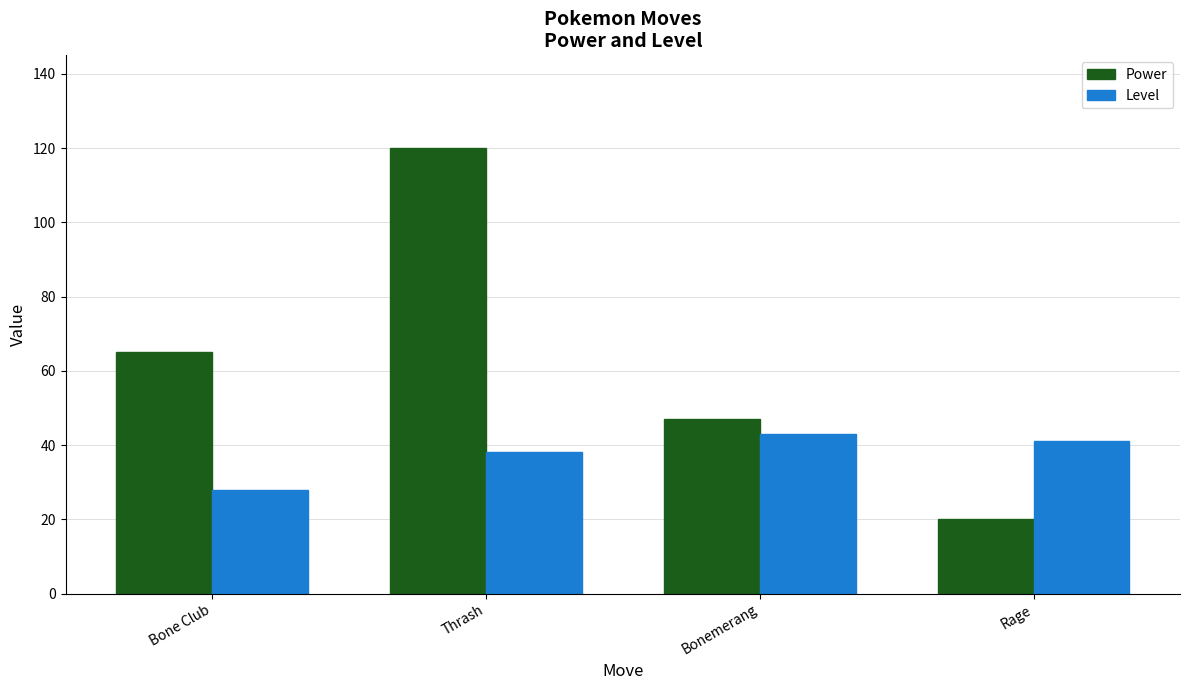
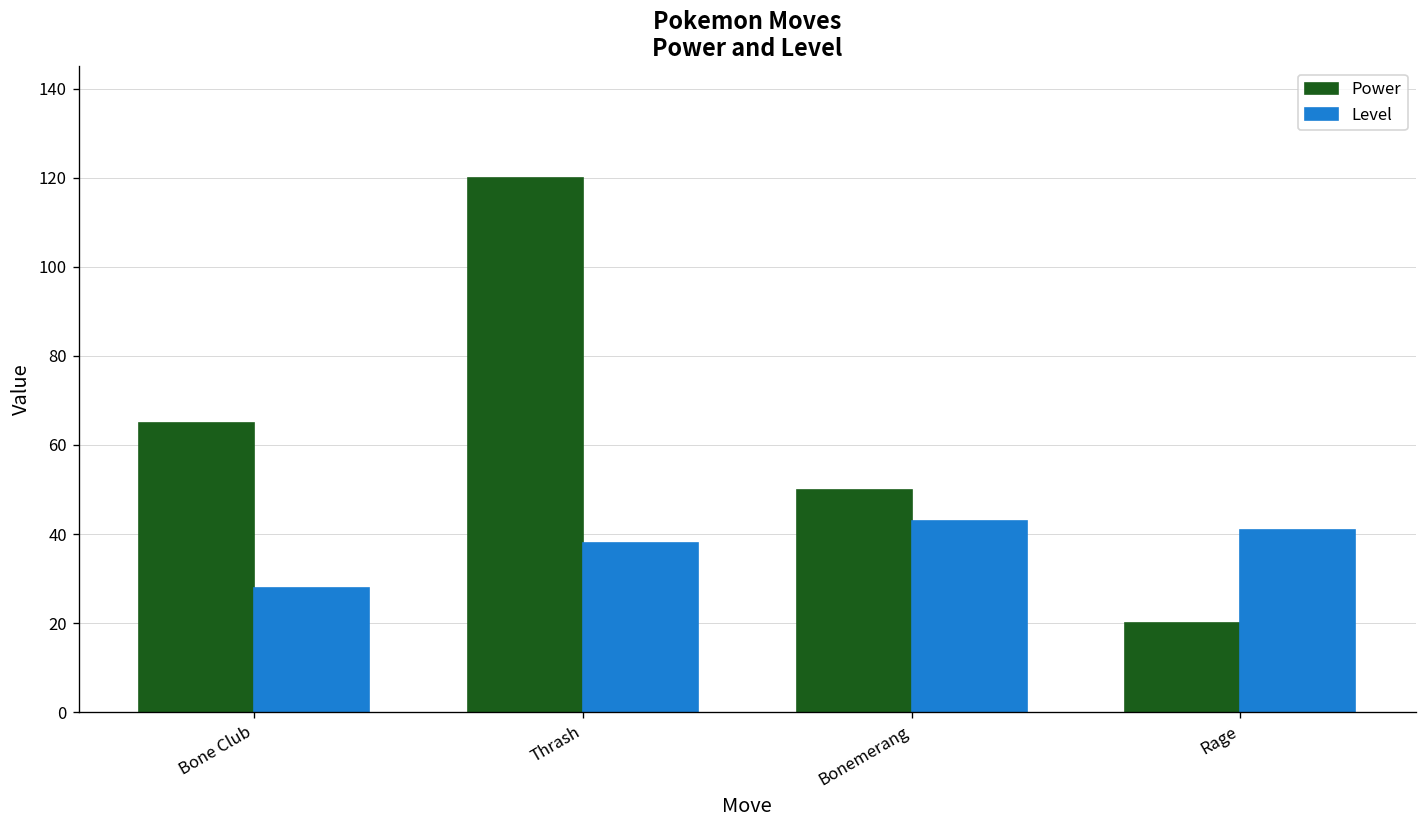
Power, Bonemerang: 47 -> 50
